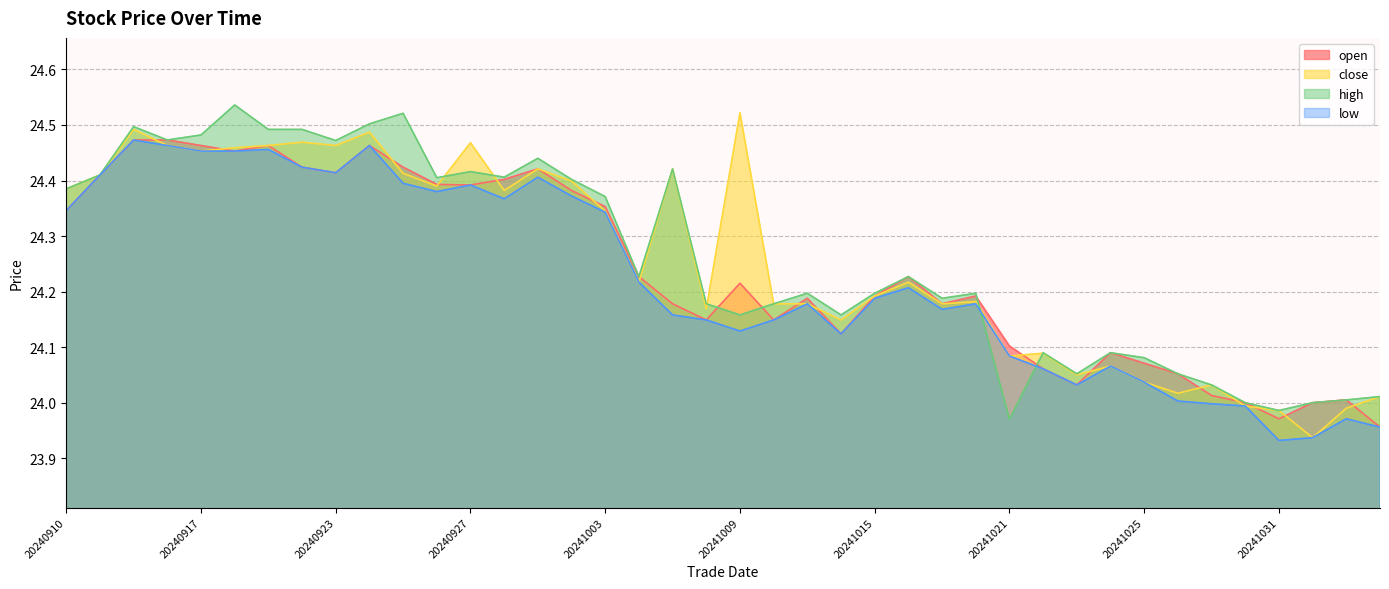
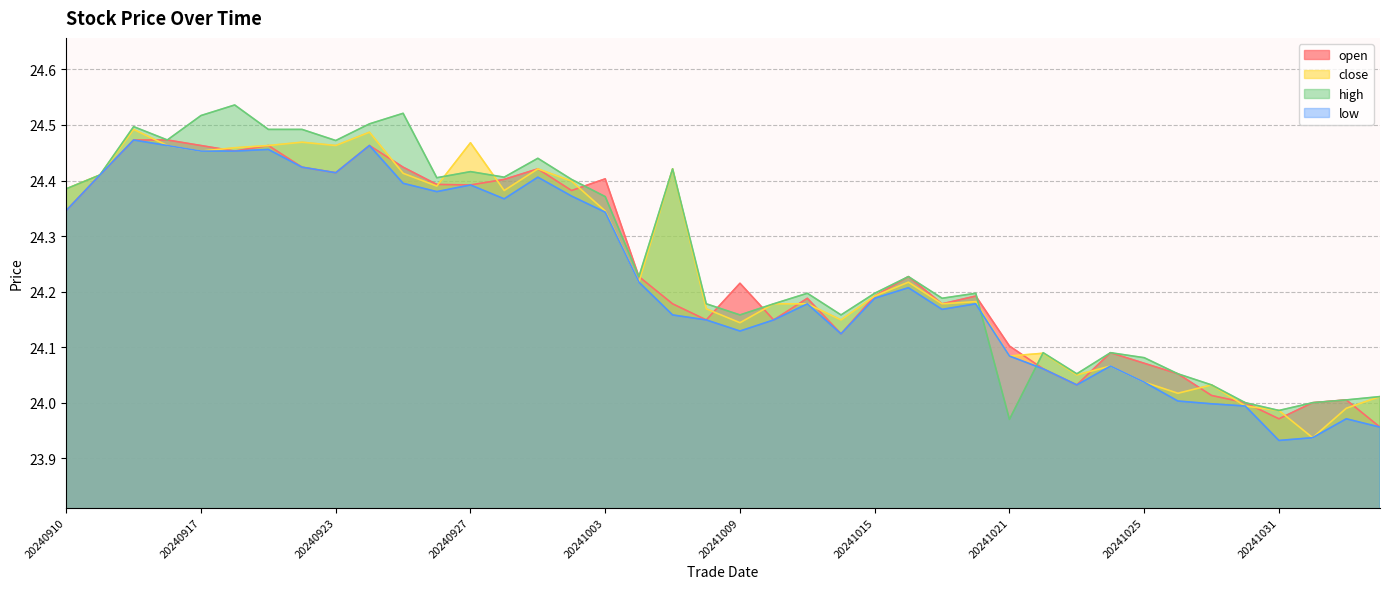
high, 20240917: 24.48 -> 24.52
open, 20241003: 24.35 -> 24.40
close, 20241009: 24.52 -> 24.14
